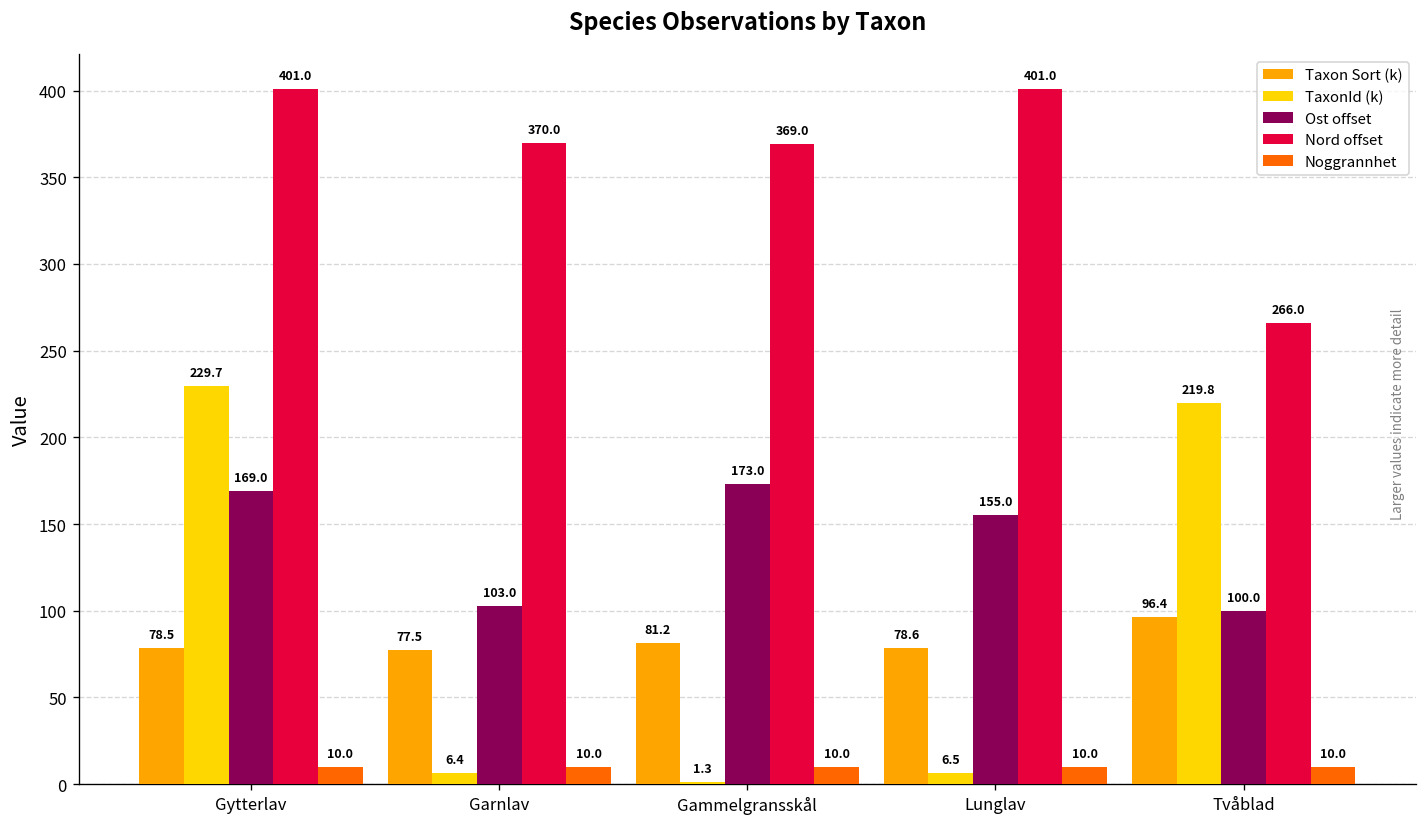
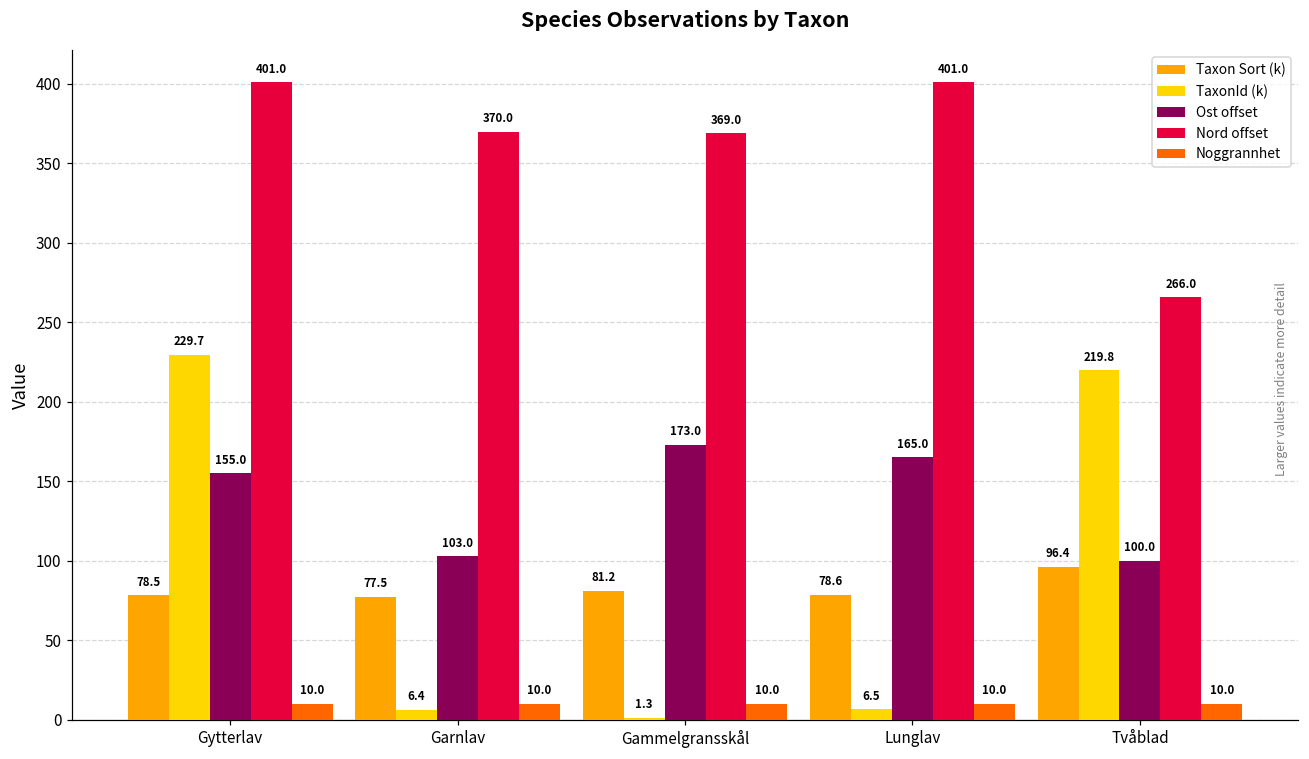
Ost offset, Gytterlav: 169.0 -> 155.0
Ost offset, Lunglav: 155.0 -> 165.0
